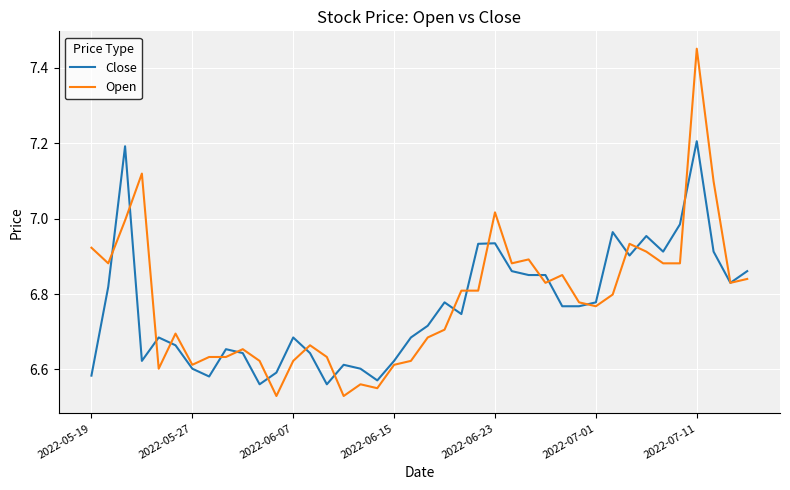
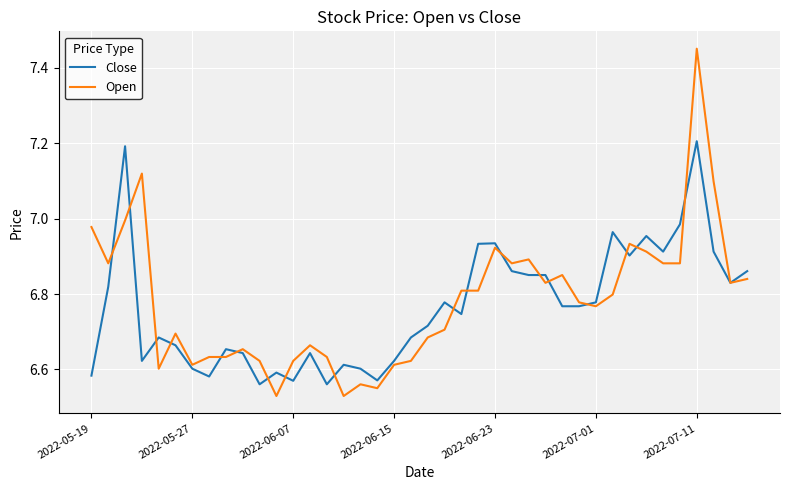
Open, 2022-05-19: 6.92 -> 6.98
Close, 2022-06-07: 6.68 -> 6.57
Open, 2022-06-23: 7.02 -> 6.92
